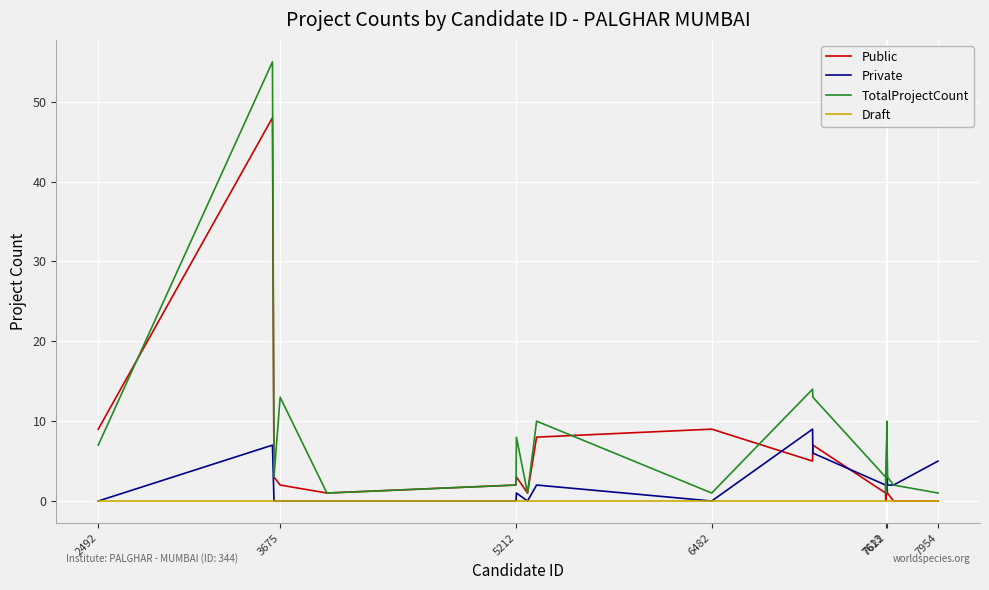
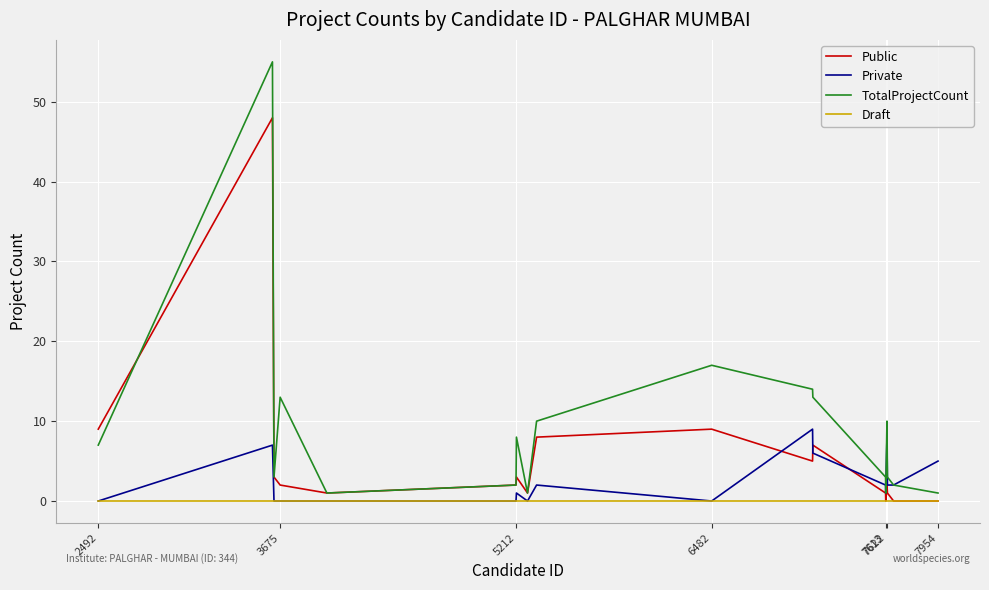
TotalProjectCount, 6482: 1 -> 17
